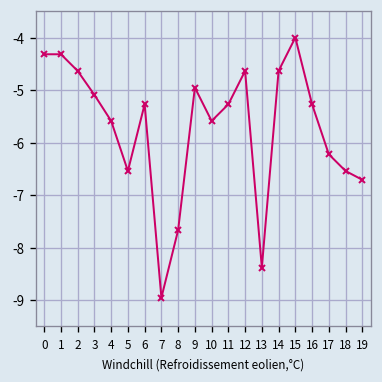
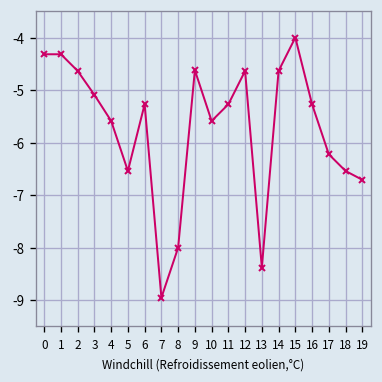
8: -7.7 -> -8.0
9: -5.0 -> -4.6
